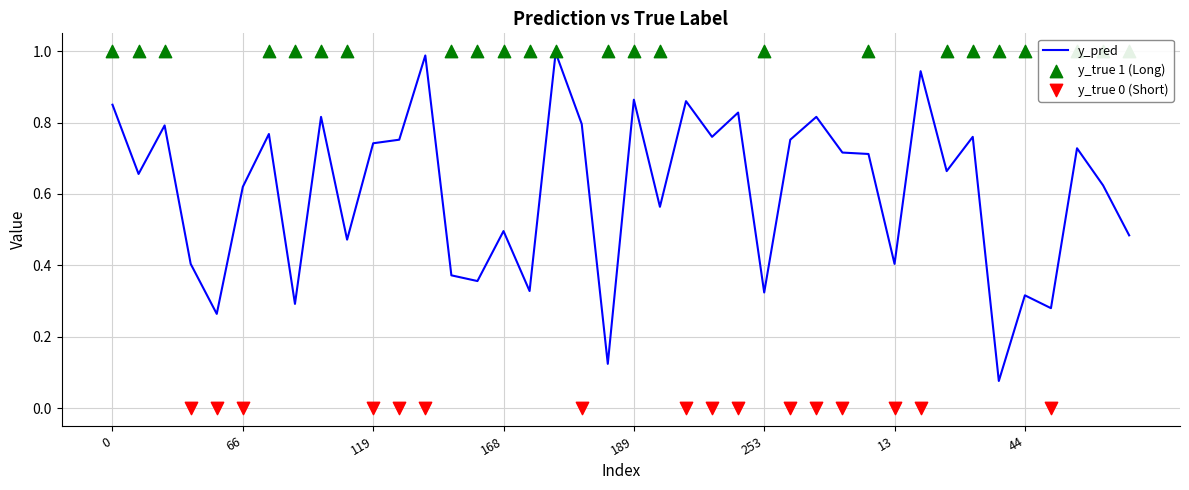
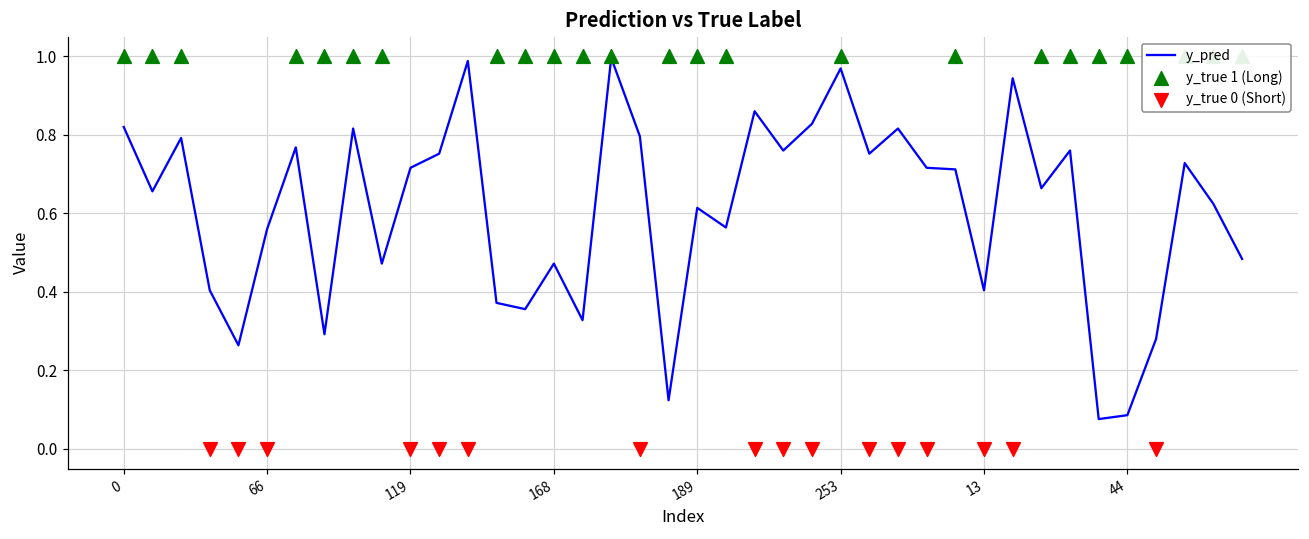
y_pred, 0: 0.85 -> 0.82
y_pred, 66: 0.62 -> 0.56
y_pred, 119: 0.74 -> 0.72
y_pred, 168: 0.50 -> 0.47
y_pred, 189: 0.86 -> 0.61
y_pred, 253: 0.32 -> 0.97
y_pred, 44: 0.32 -> 0.09
